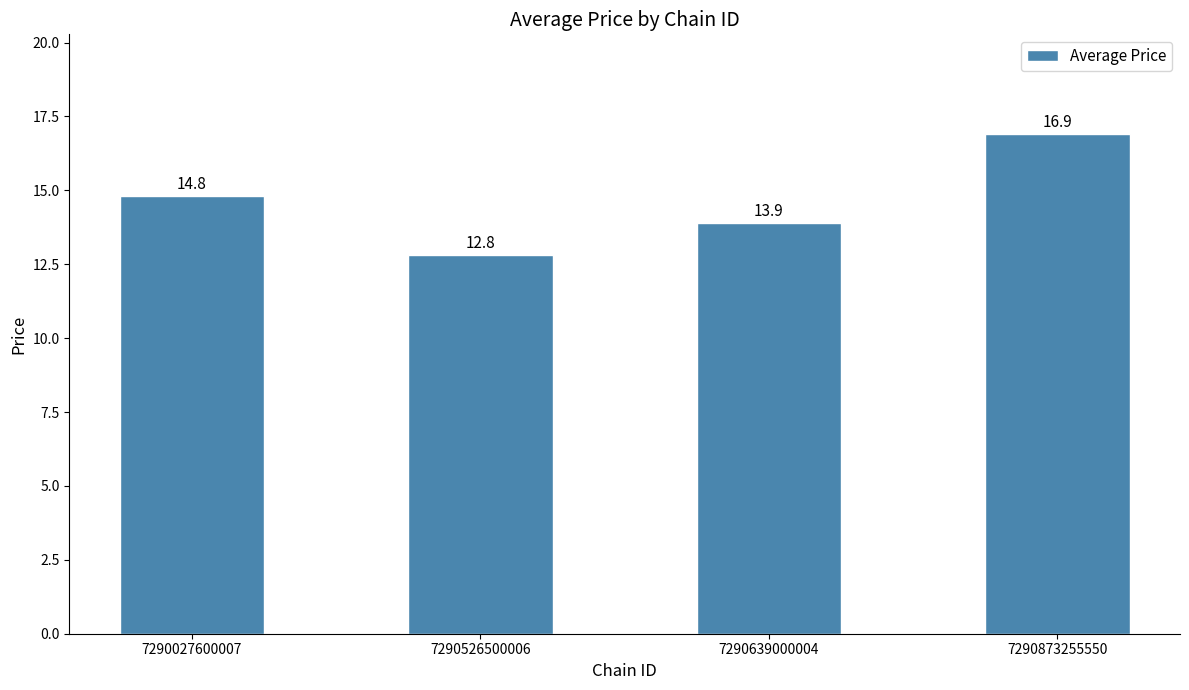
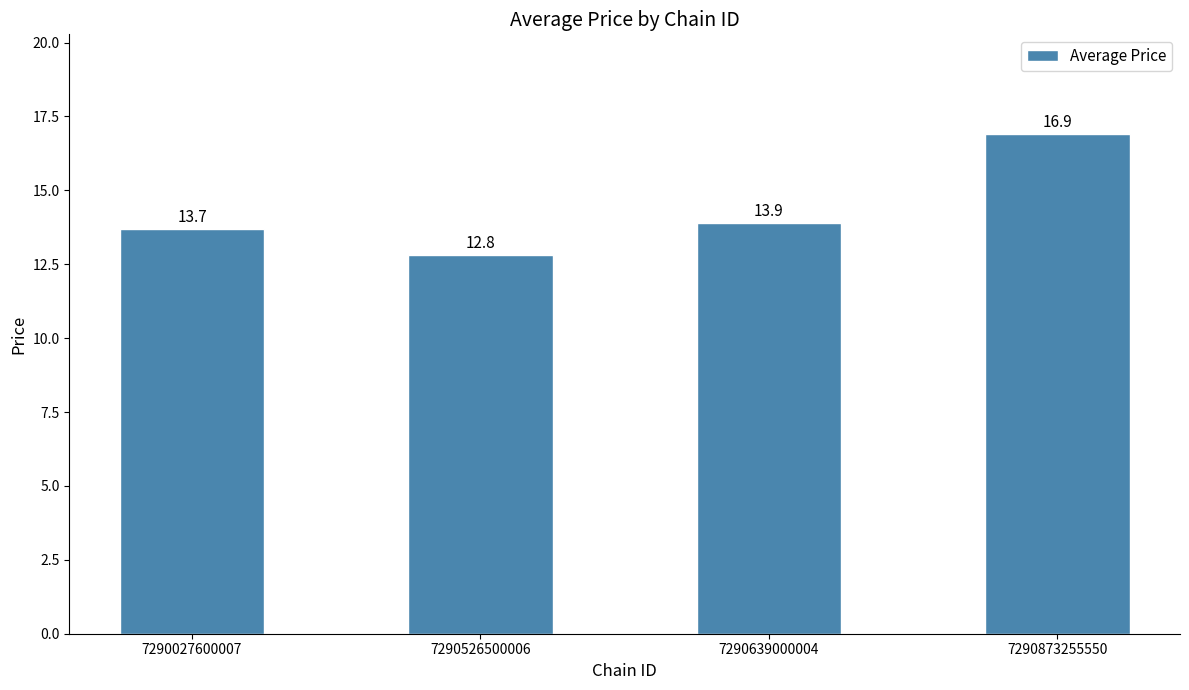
7290027600007: 14.8 -> 13.7
